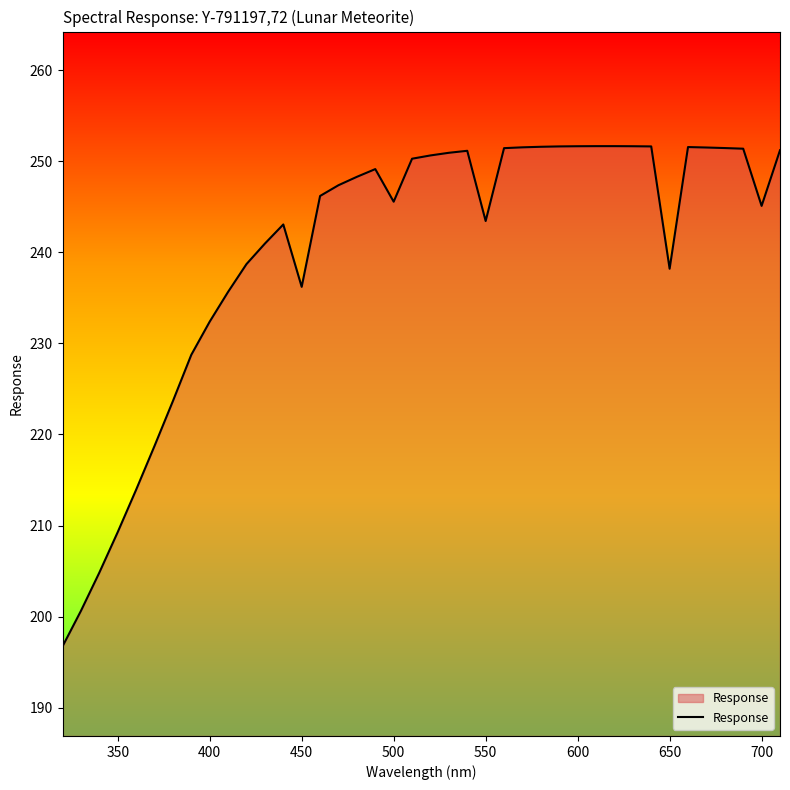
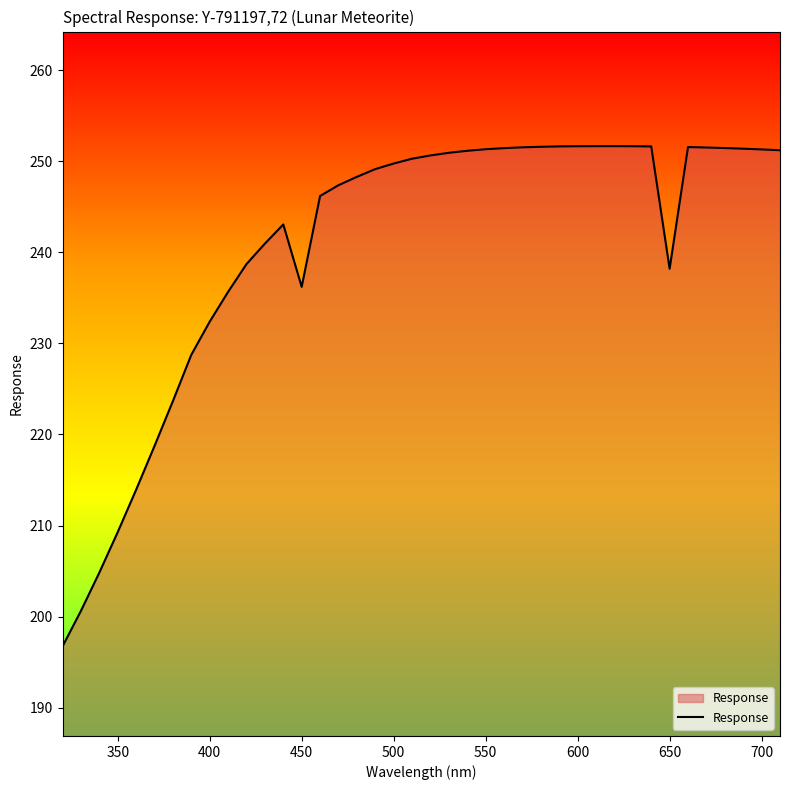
500: 246 -> 250
550: 243 -> 251
700: 245 -> 251
